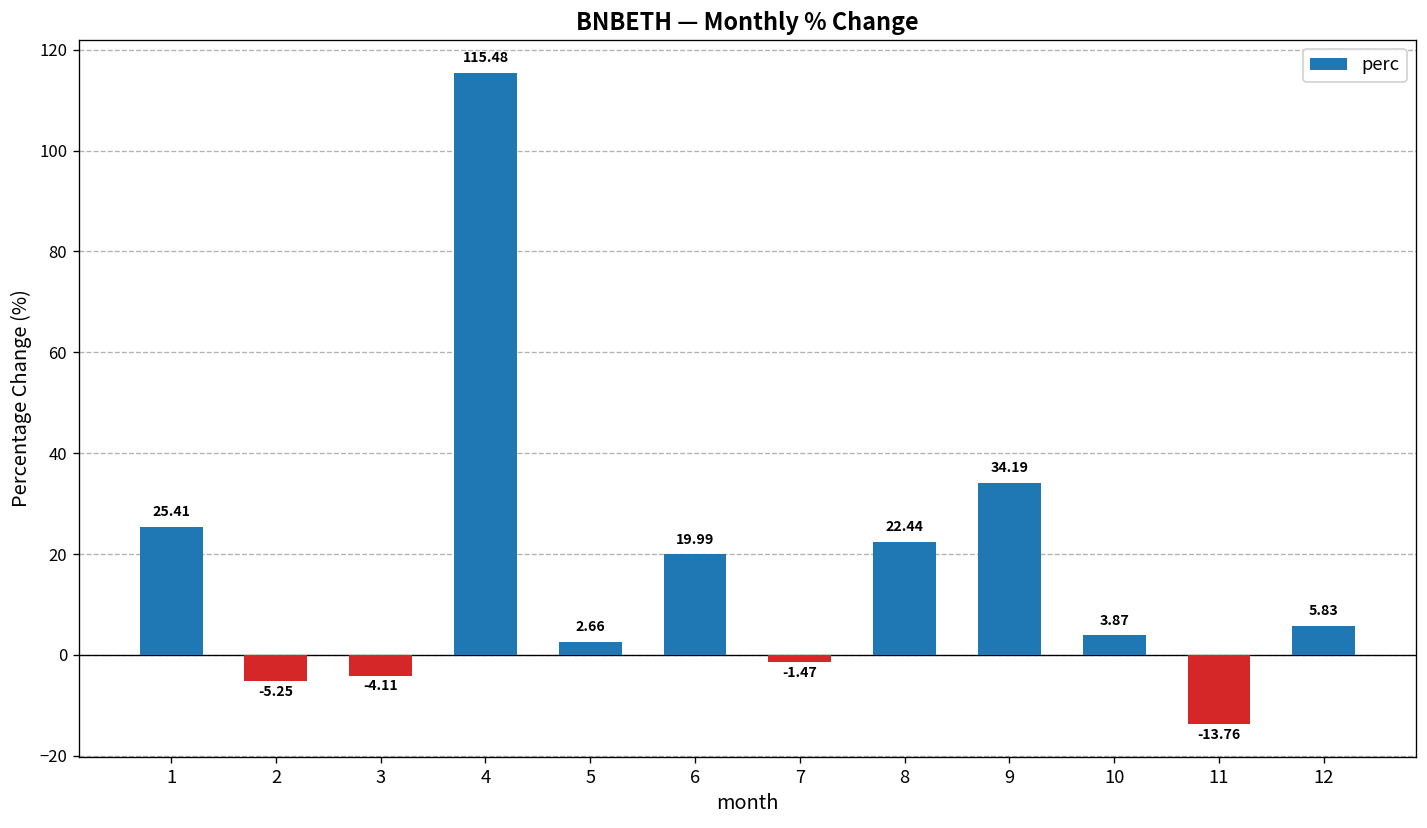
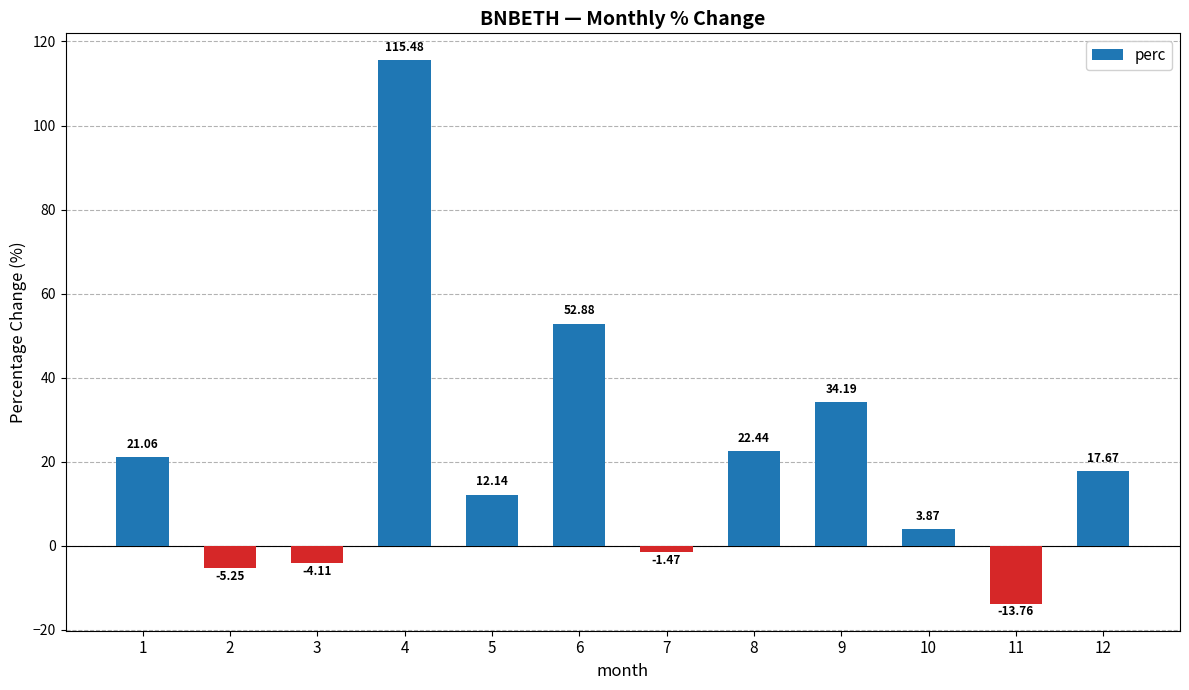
1: 25.41 -> 21.06
5: 2.66 -> 12.14
6: 19.99 -> 52.88
12: 5.83 -> 17.67
